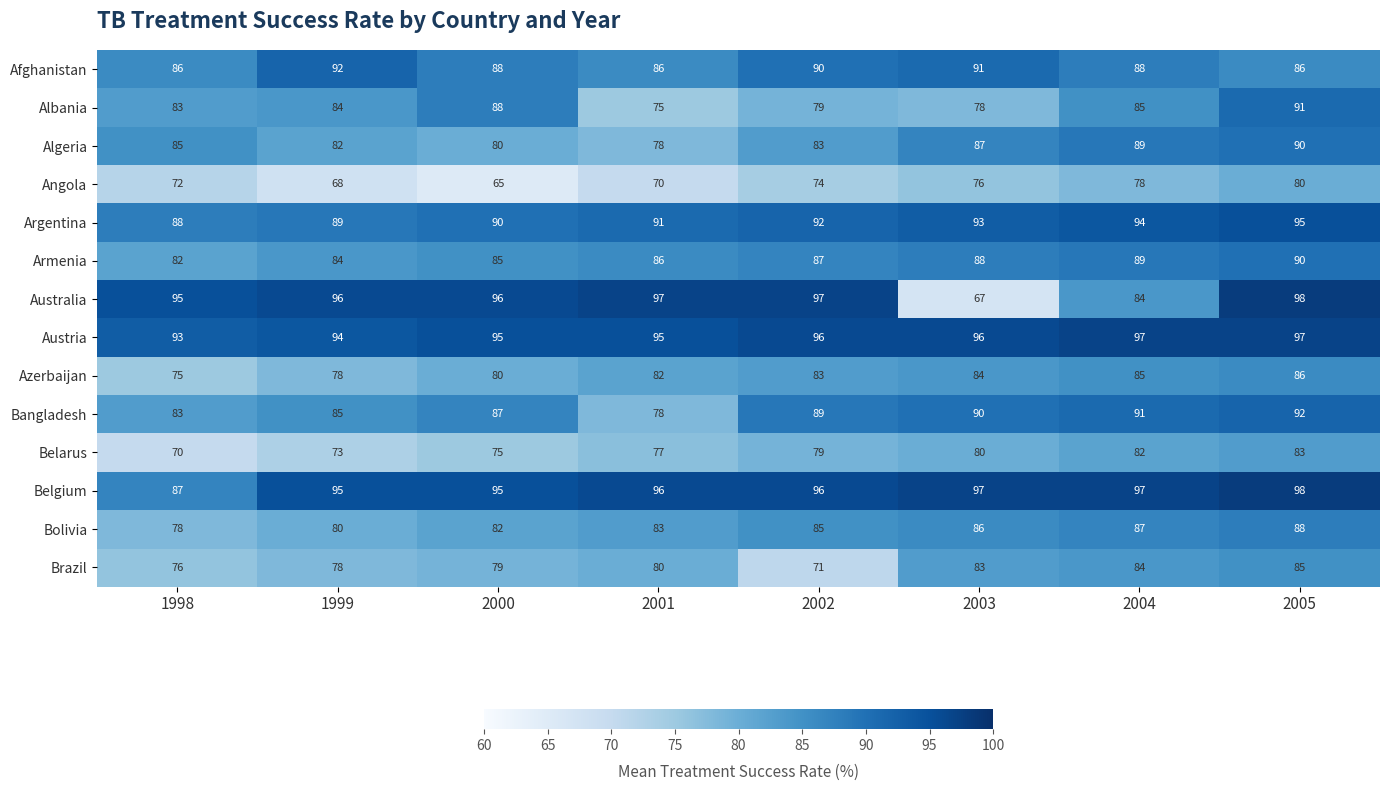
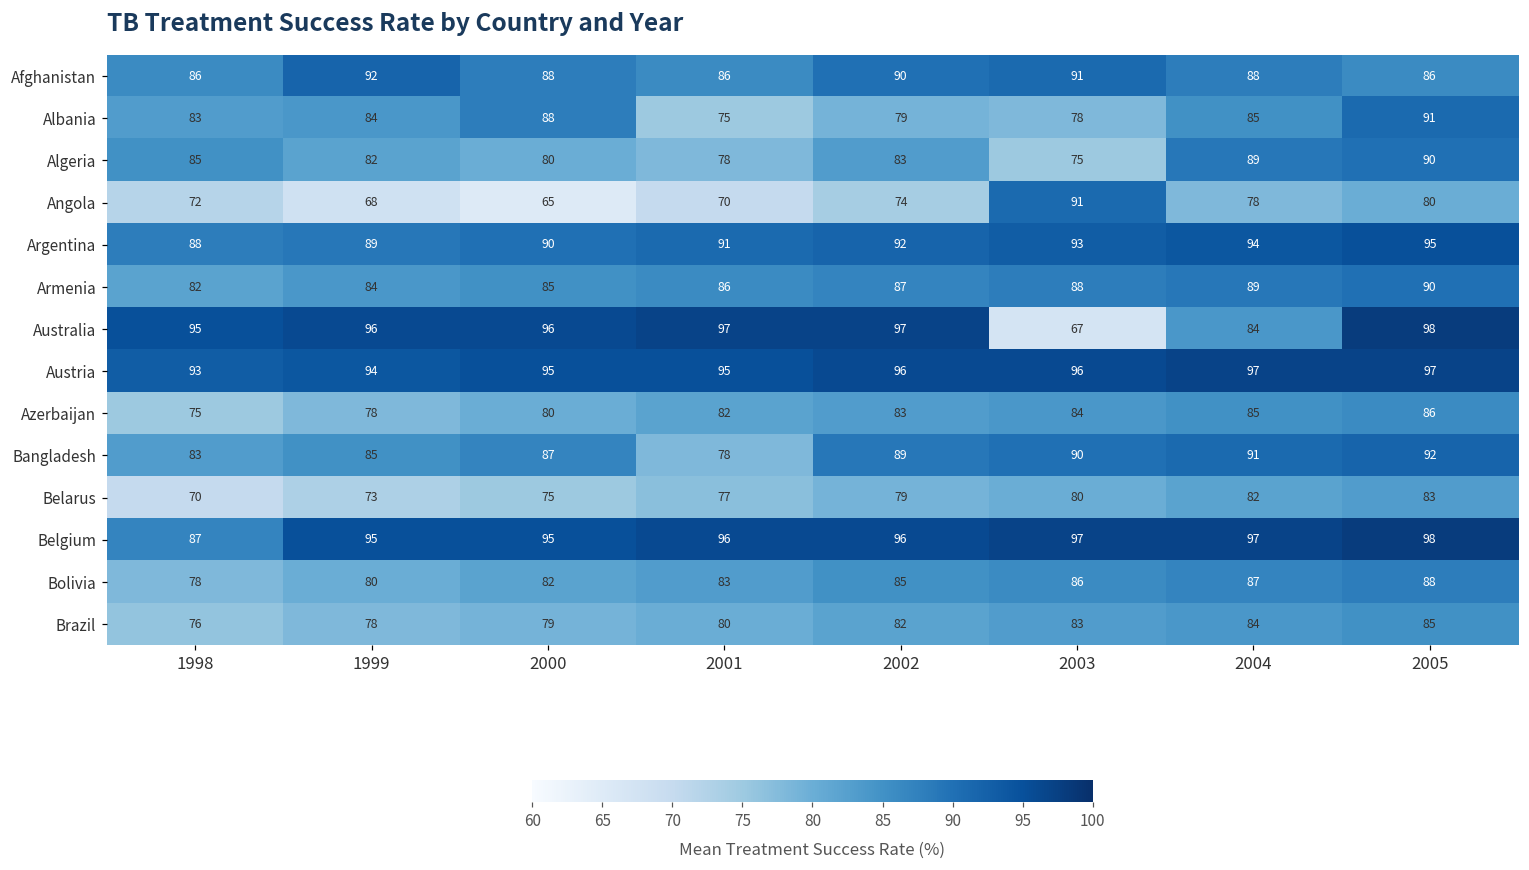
Algeria, 2003: 87 -> 75
Angola, 2003: 76 -> 91
Brazil, 2002: 71 -> 82
